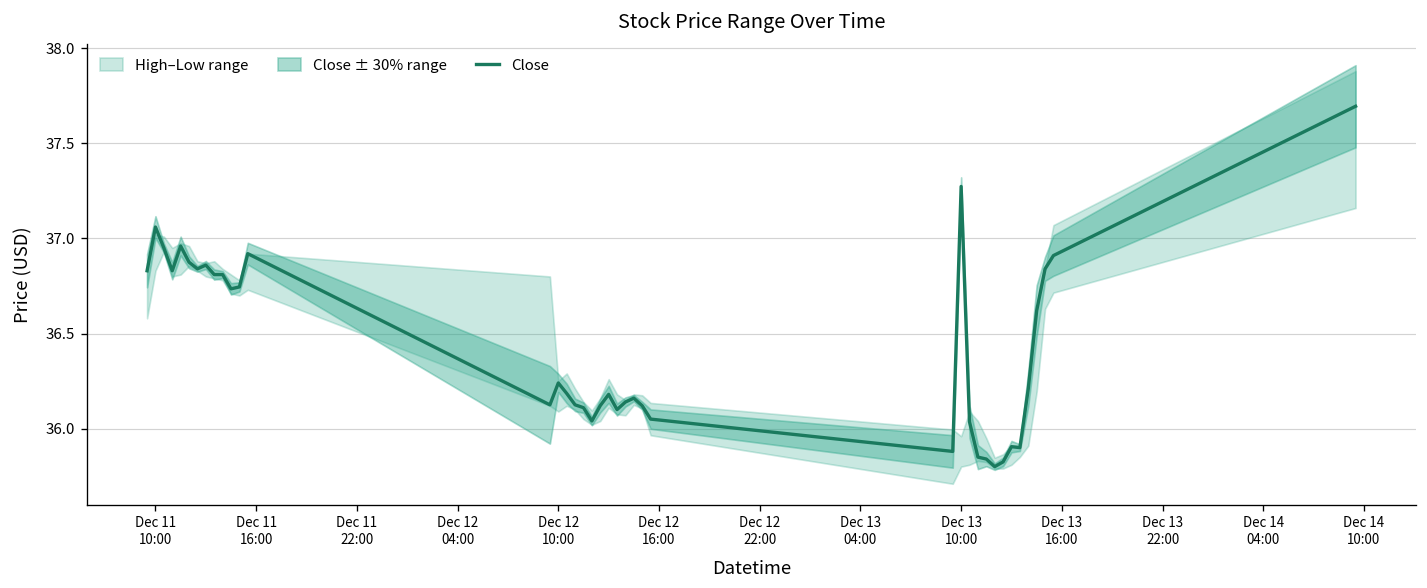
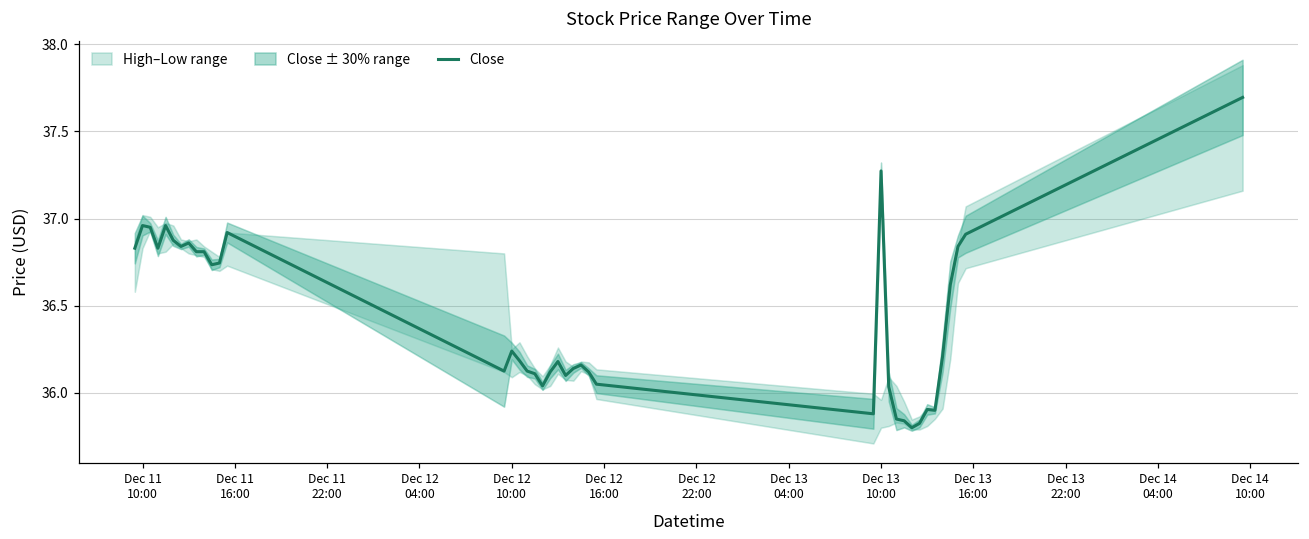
Close, Dec 11 10:00: 37.06 -> 36.96
